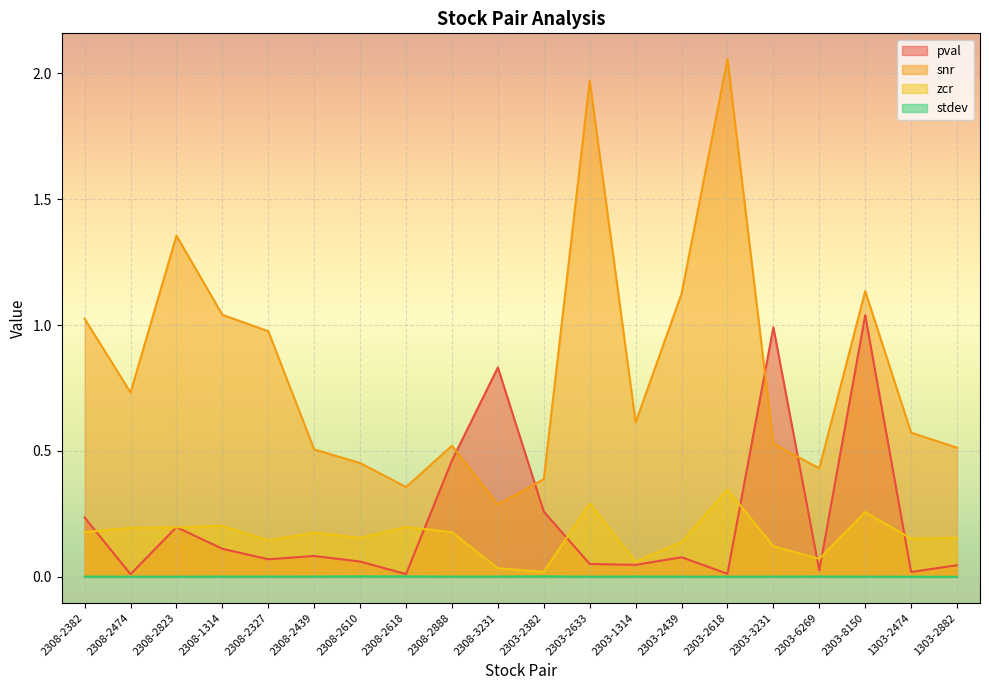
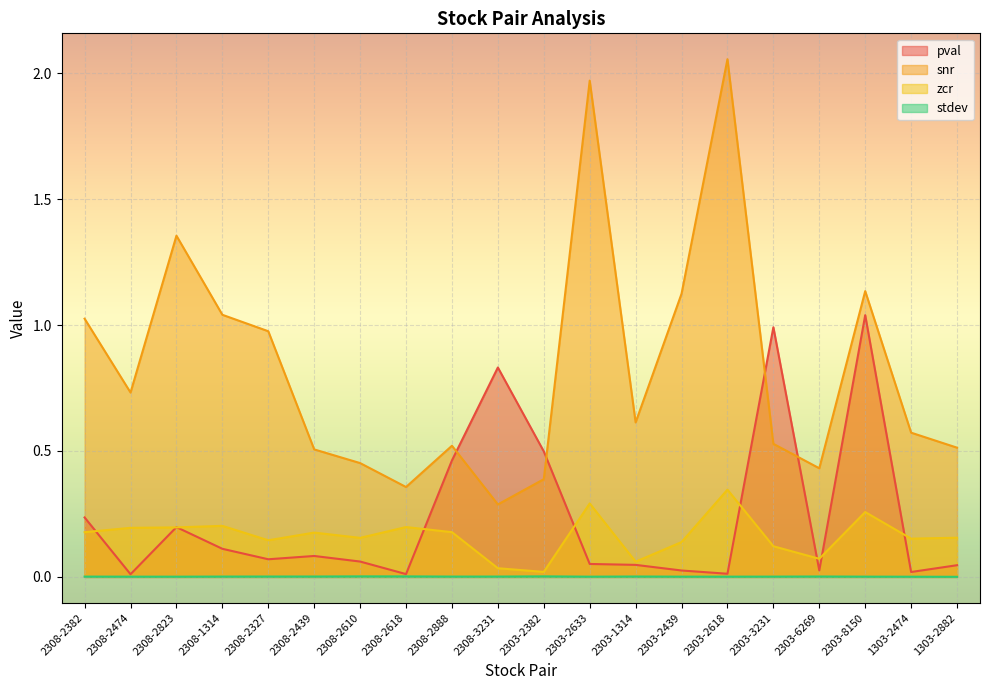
pval, 2303-2382: 0.26 -> 0.50
pval, 2303-2439: 0.08 -> 0.03
